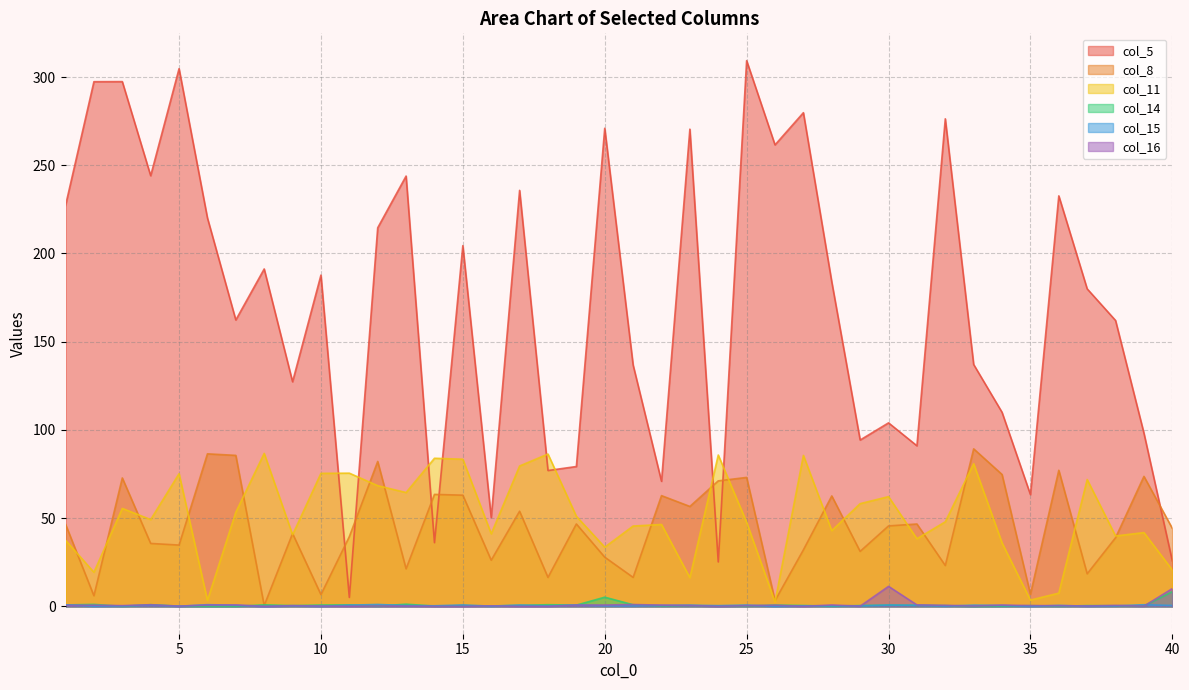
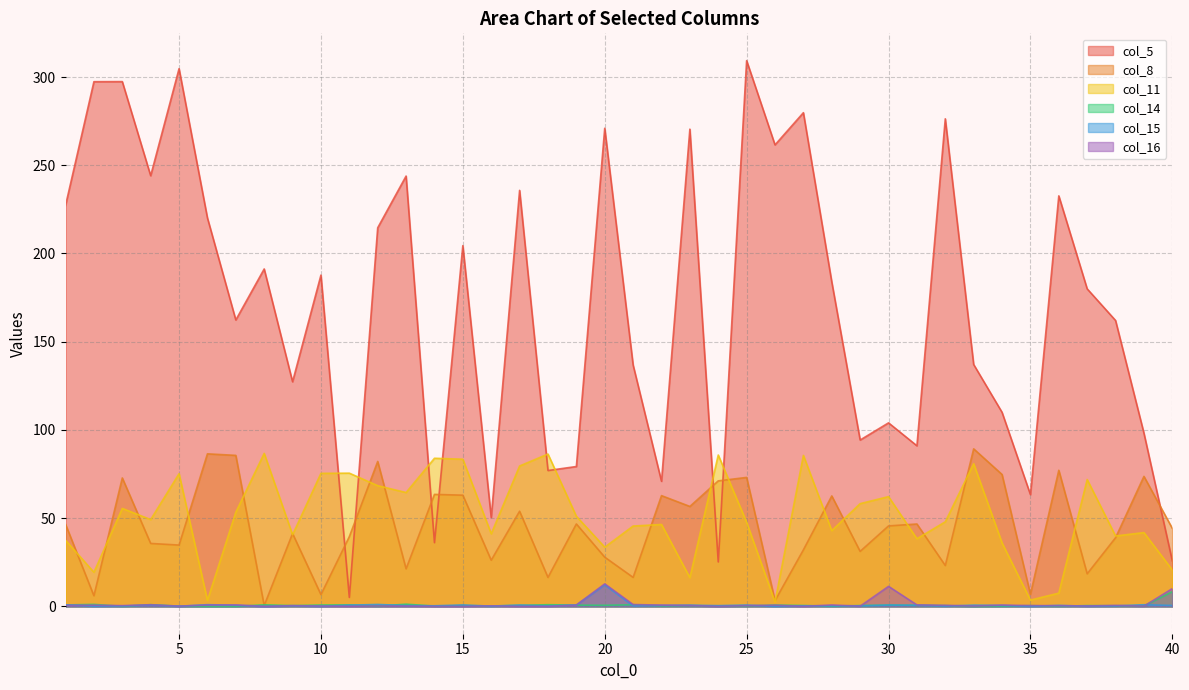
col_14, 20: 5 -> 1
col_15, 20: 0 -> 12
col_16, 20: 1 -> 13
